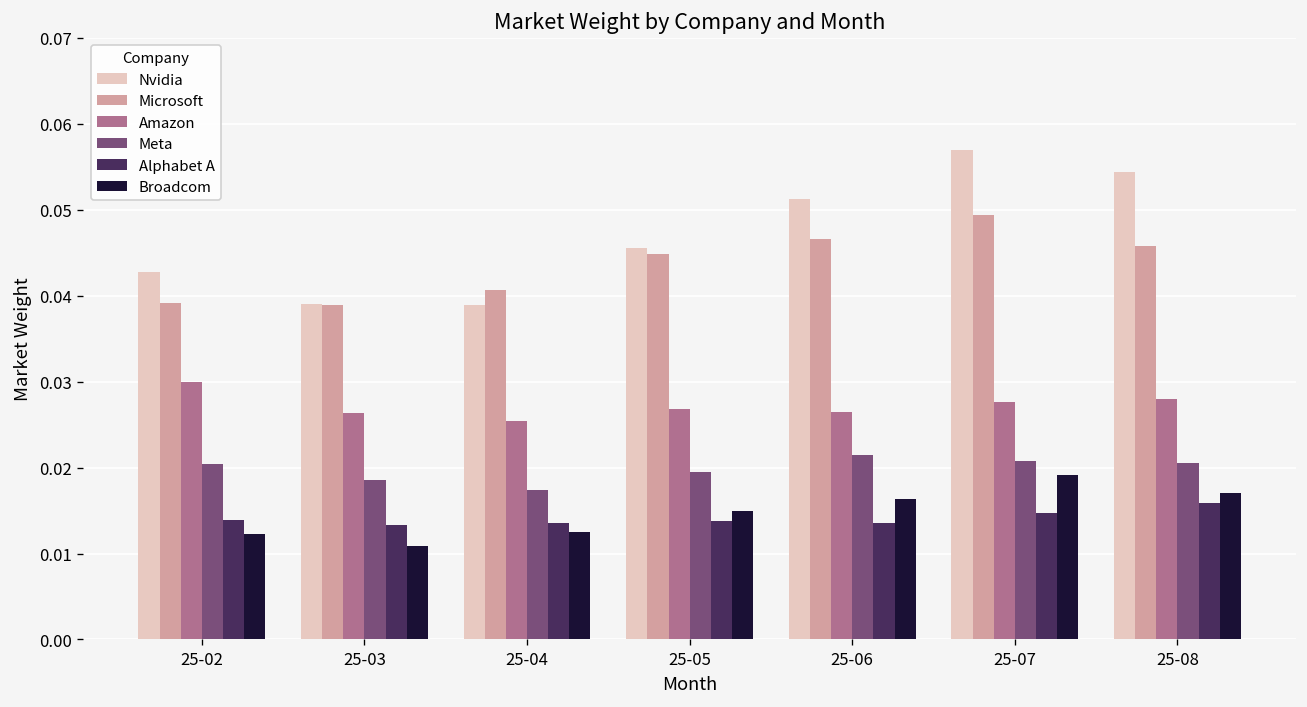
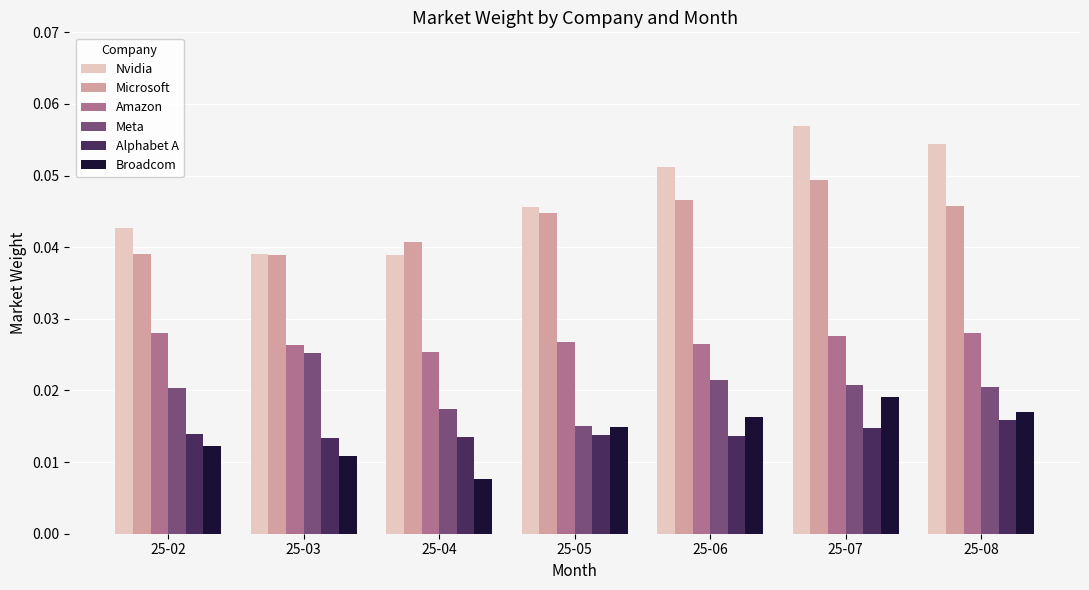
Amazon, 25-02: 0.030 -> 0.028
Meta, 25-03: 0.019 -> 0.025
Broadcom, 25-04: 0.013 -> 0.008
Meta, 25-05: 0.020 -> 0.015
